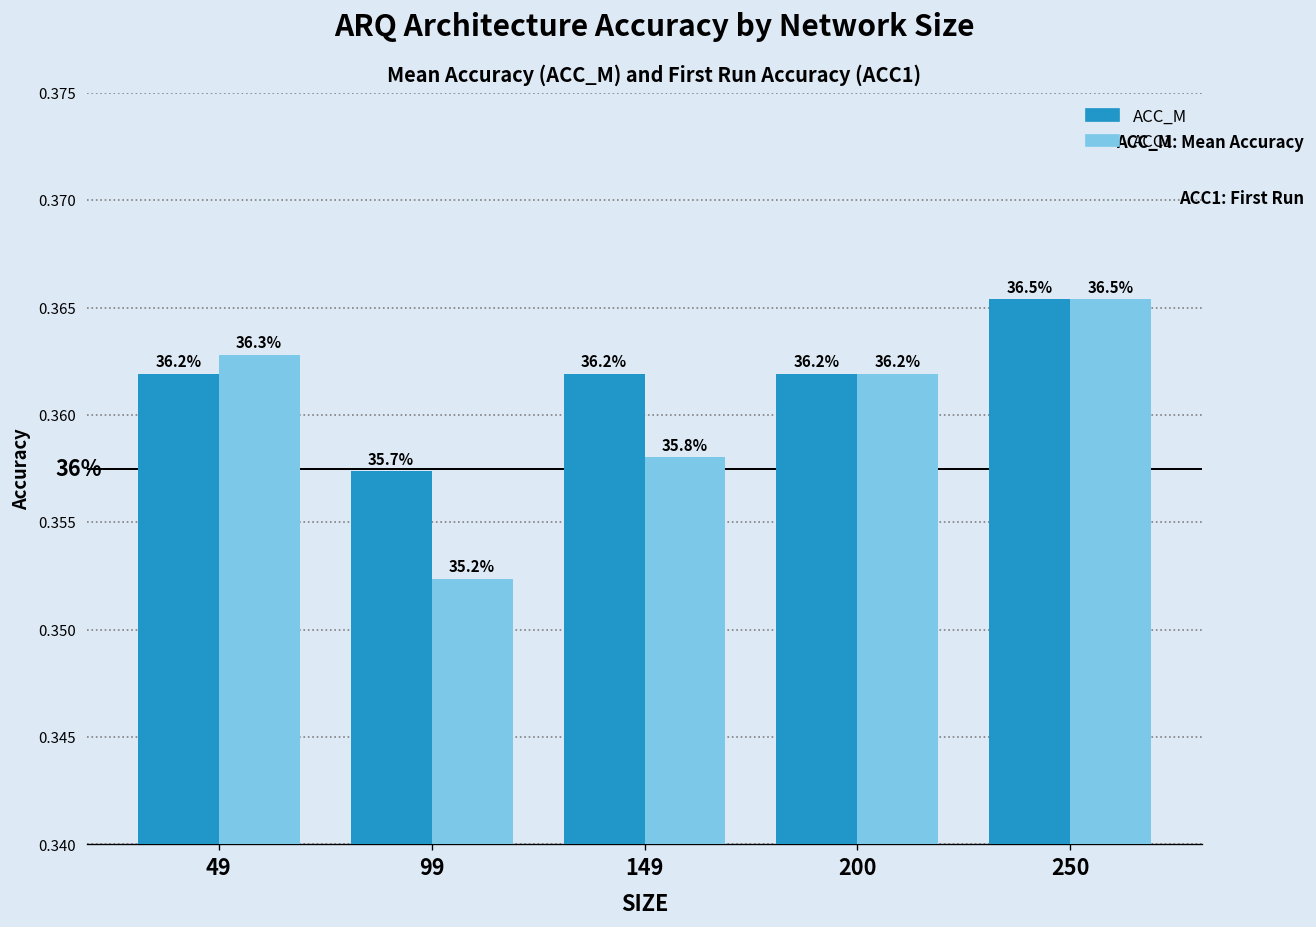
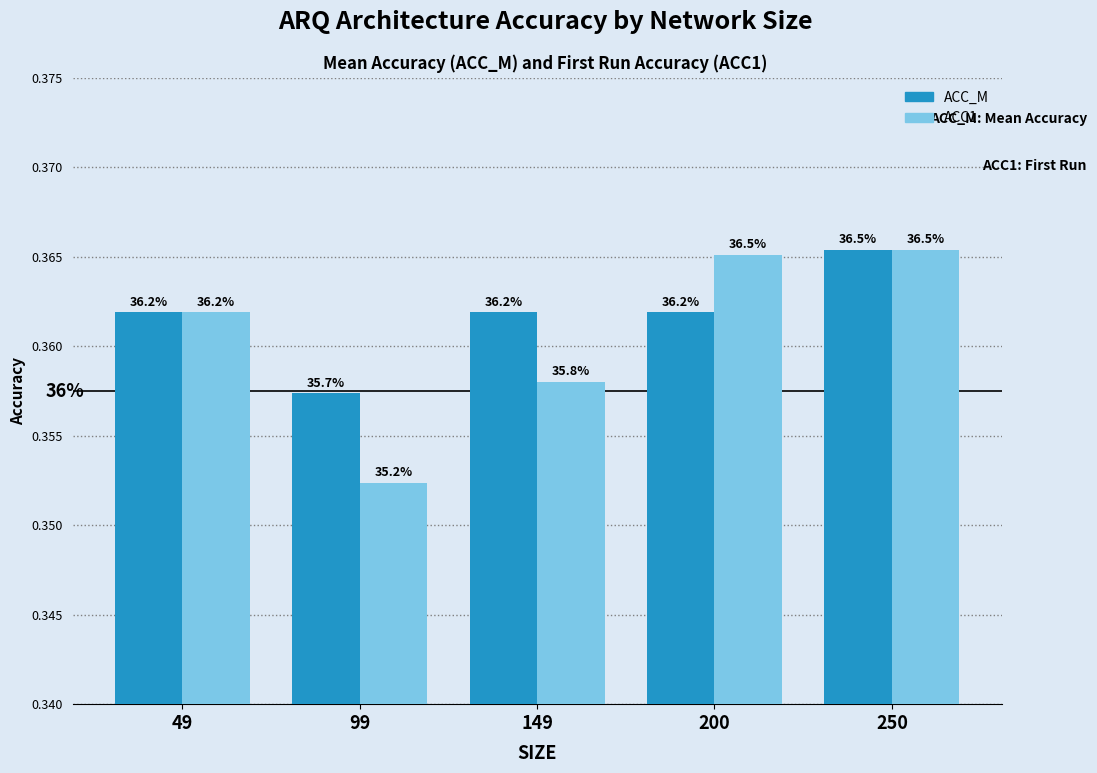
ACC1, 49: 36.3% -> 36.2%
ACC1, 200: 36.2% -> 36.5%
